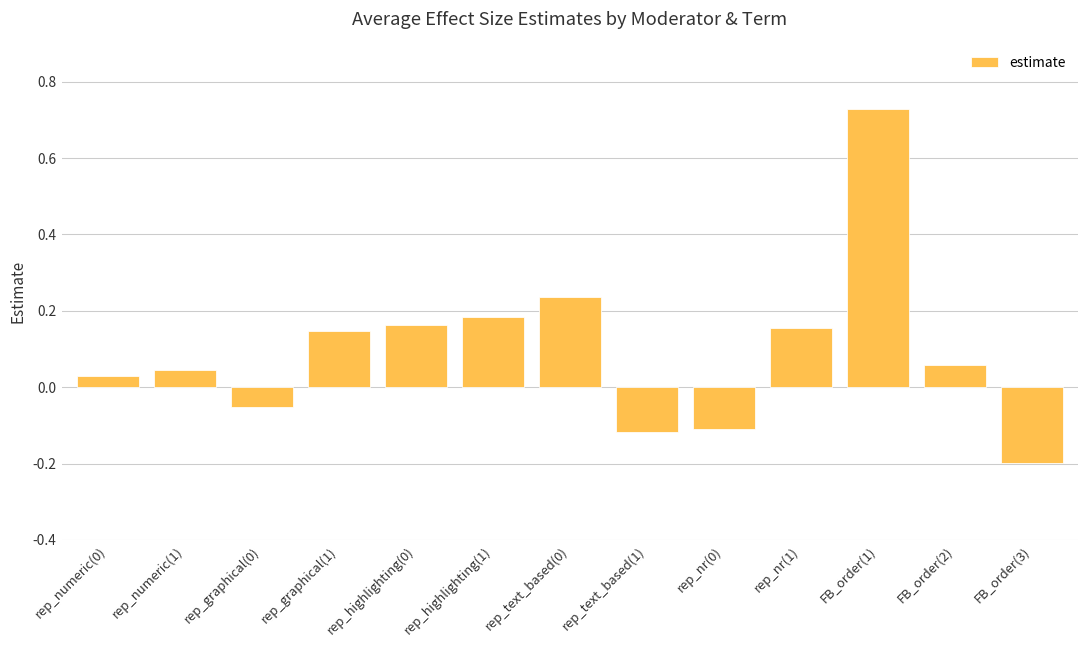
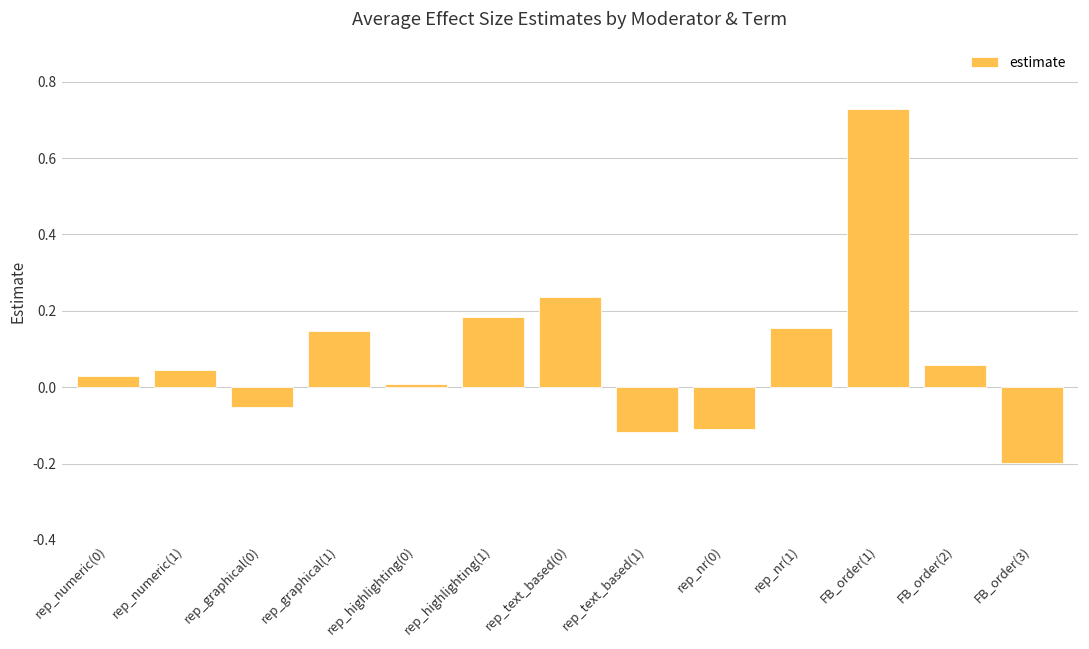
rep_highlighting(0): 0.16 -> 0.01
